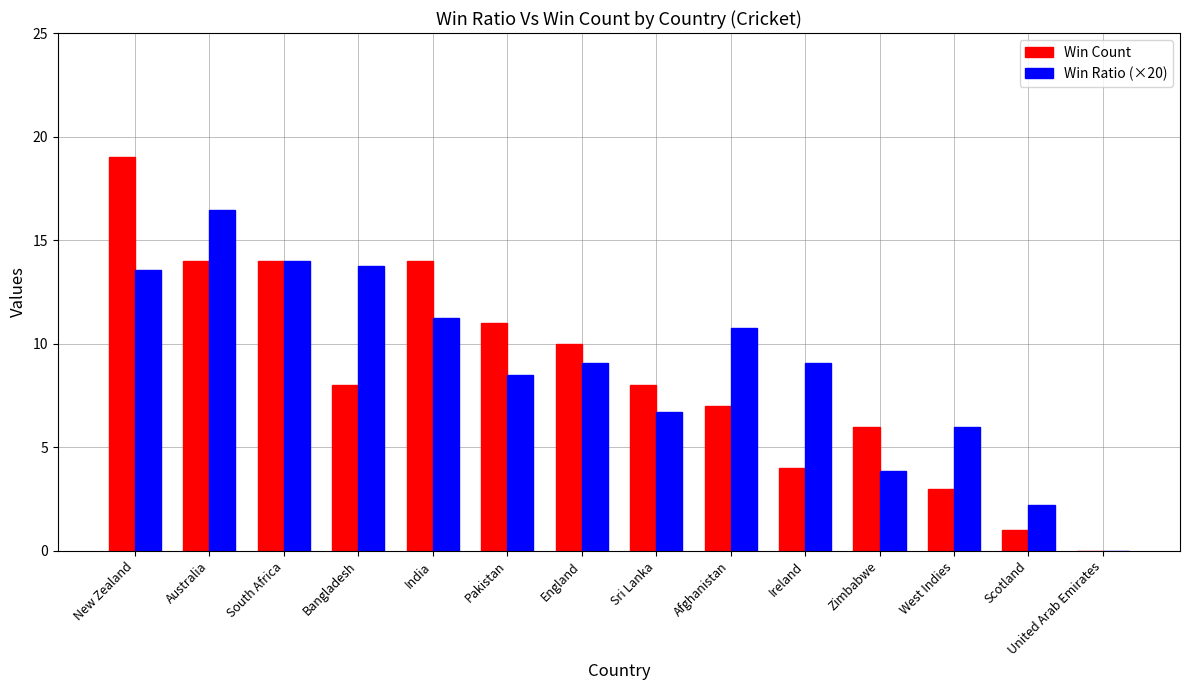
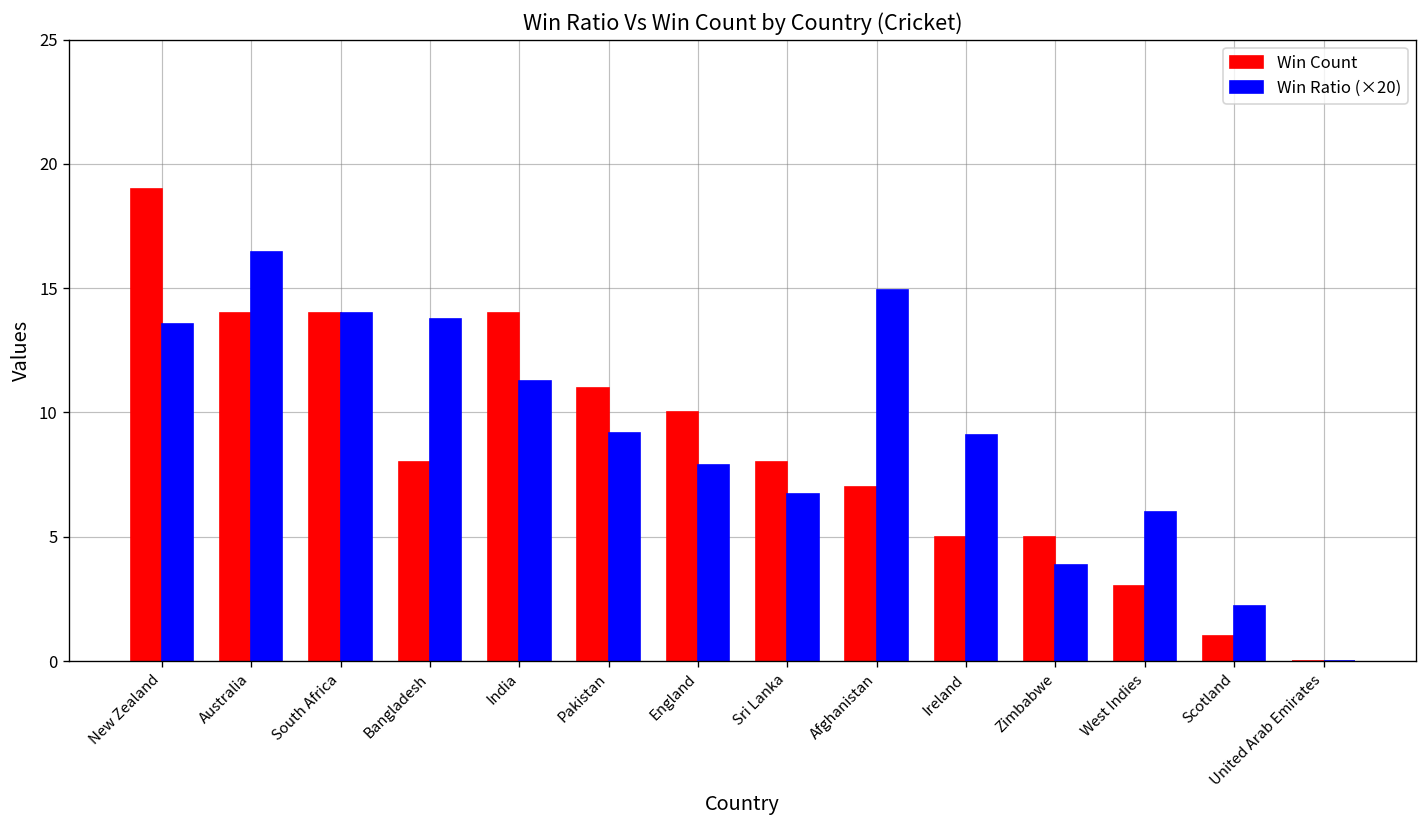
Win Ratio (×20), Pakistan: 8.5 -> 9.2
Win Ratio (×20), England: 9.1 -> 7.9
Win Ratio (×20), Afghanistan: 10.8 -> 14.9
Win Count, Ireland: 4 -> 5
Win Count, Zimbabwe: 6 -> 5
